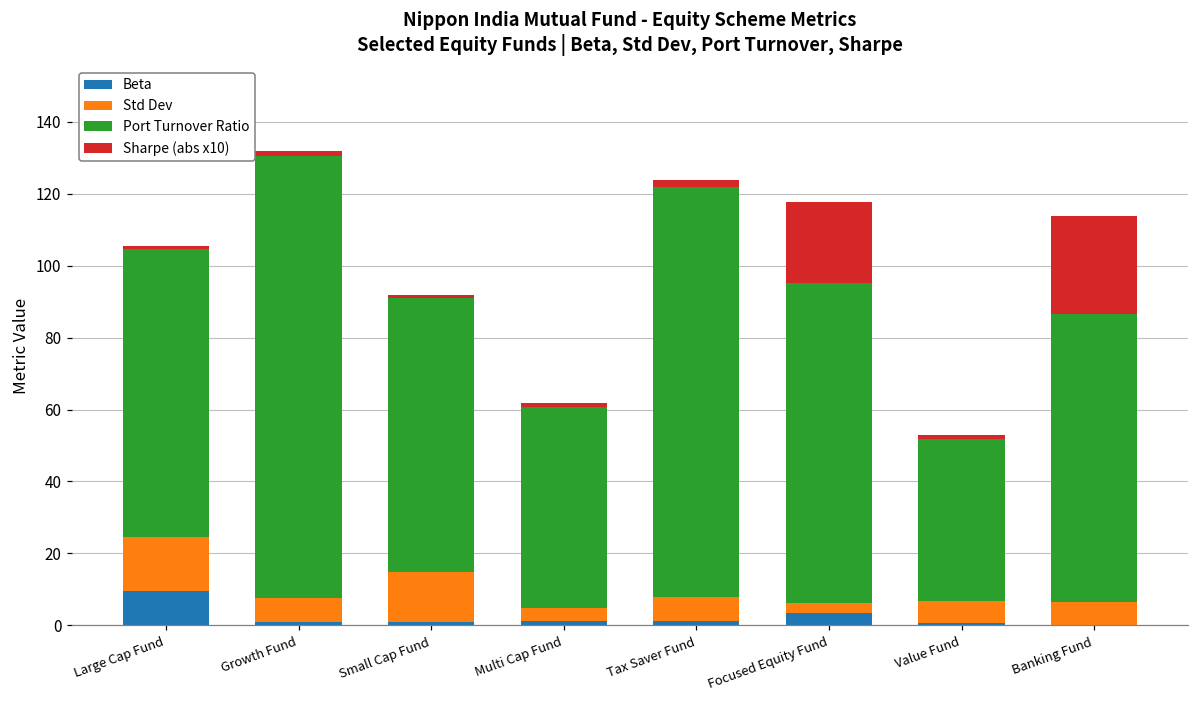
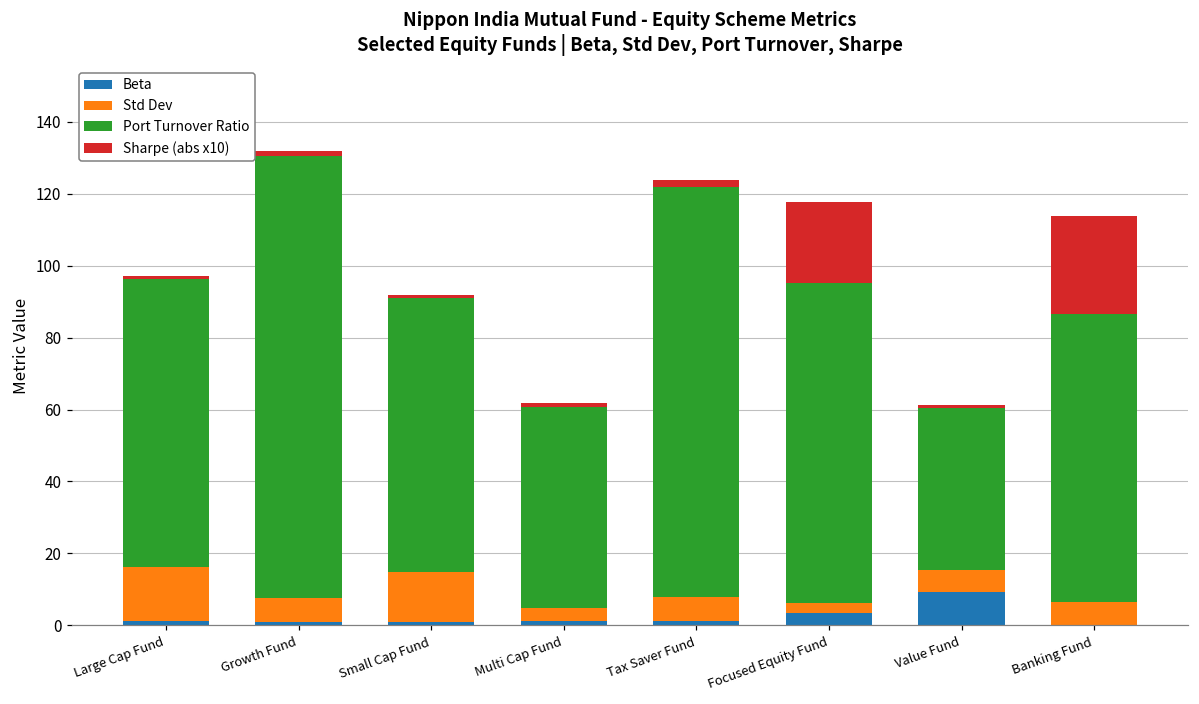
Beta, Large Cap Fund: 10 -> 1
Beta, Value Fund: 1 -> 9
